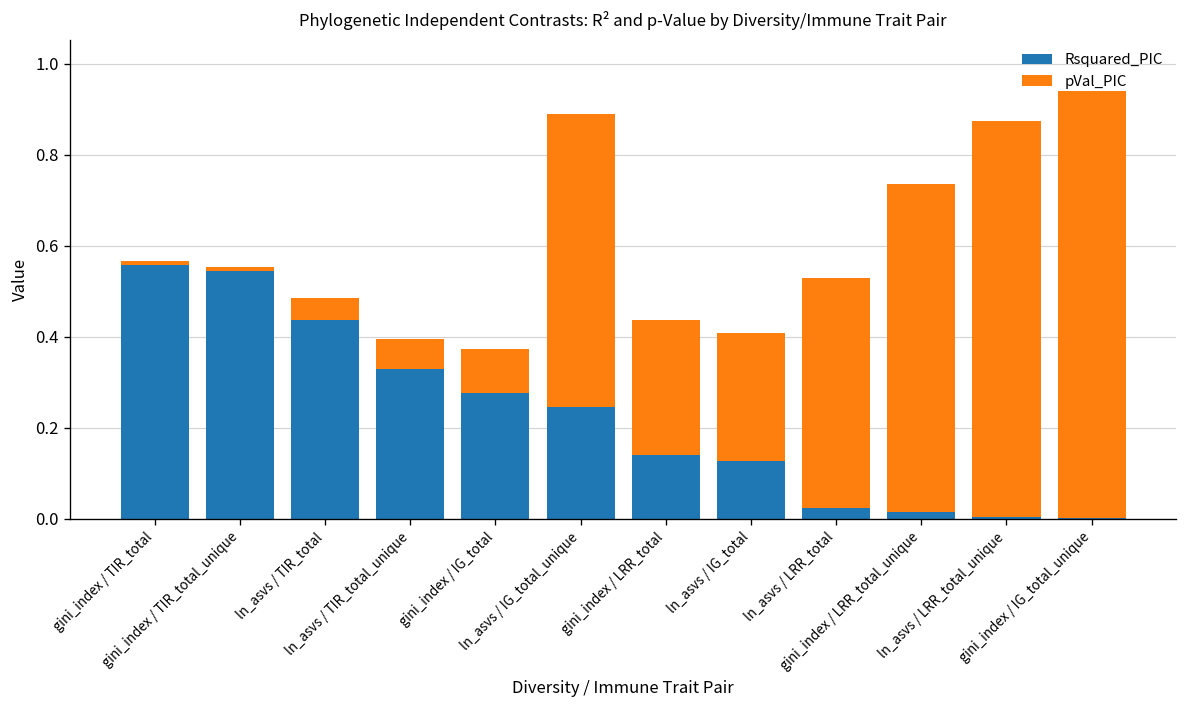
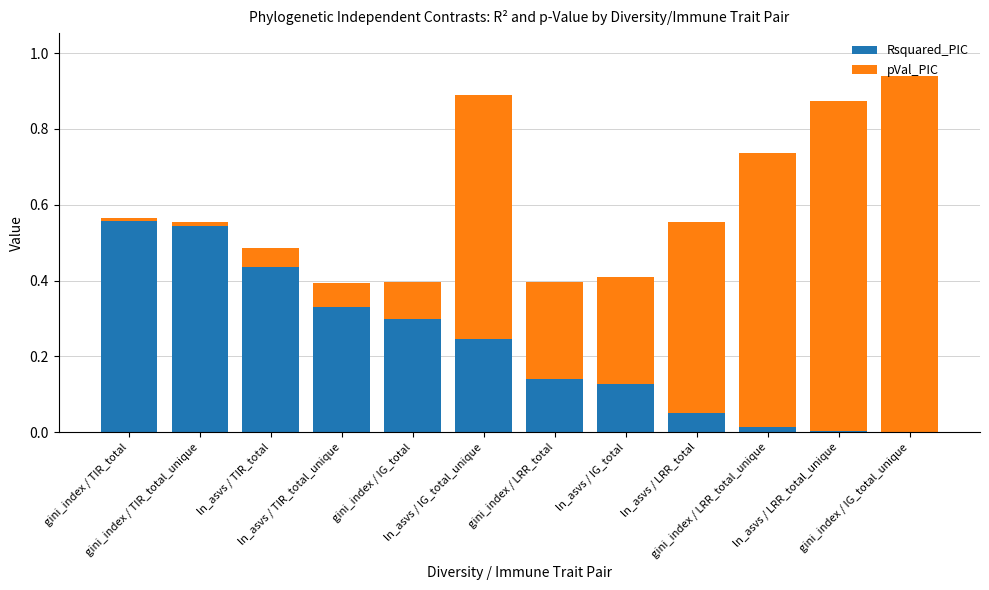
Rsquared_PIC, gini_index / IG_total: 0.28 -> 0.30
pVal_PIC, gini_index / LRR_total: 0.30 -> 0.26
Rsquared_PIC, ln_asvs / LRR_total: 0.02 -> 0.05
